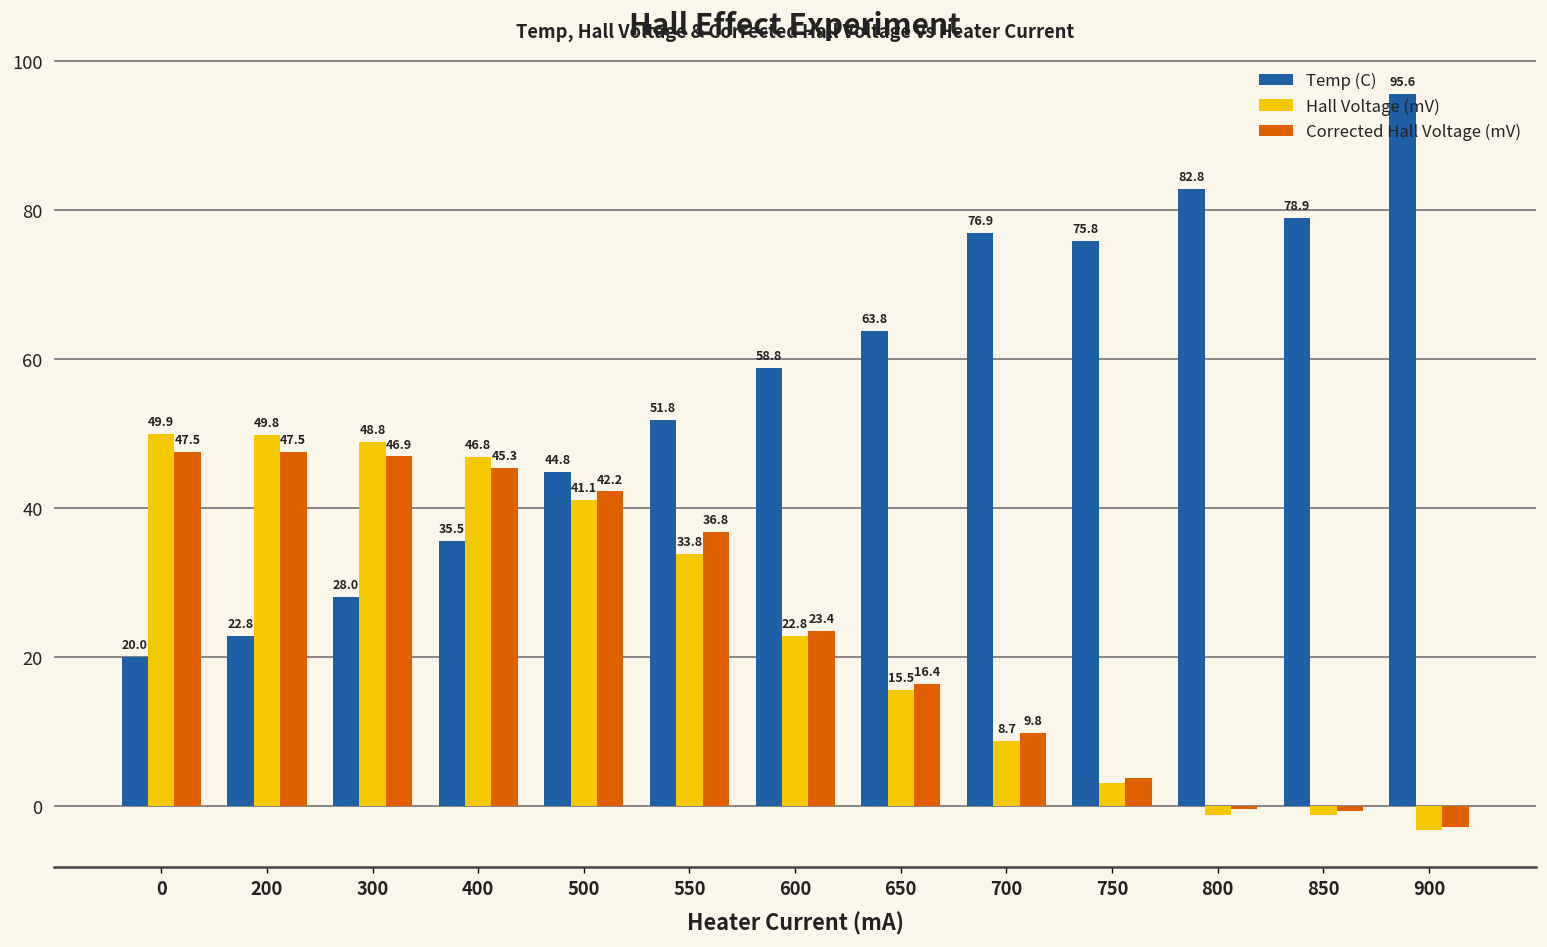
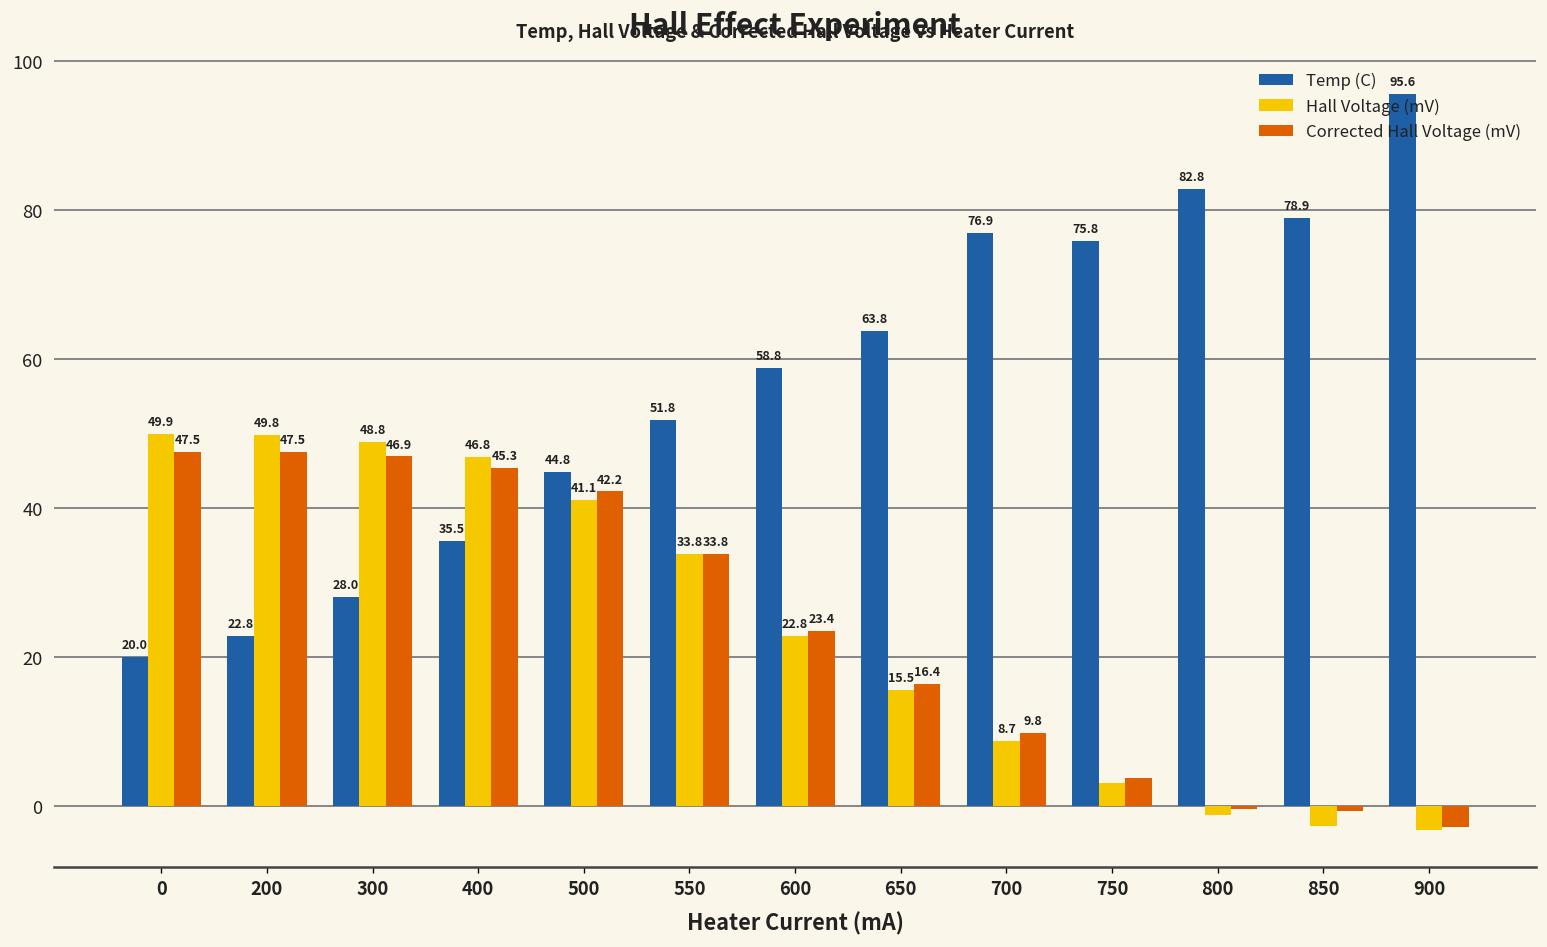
Corrected Hall Voltage (mV), 550: 36.8 -> 33.8
Hall Voltage (mV), 850: -1 -> -3
